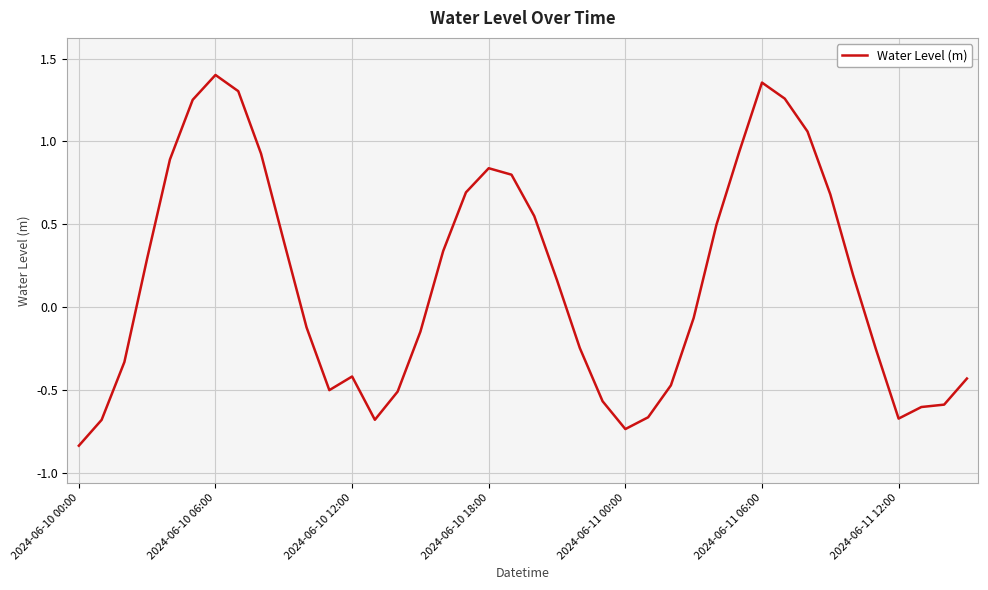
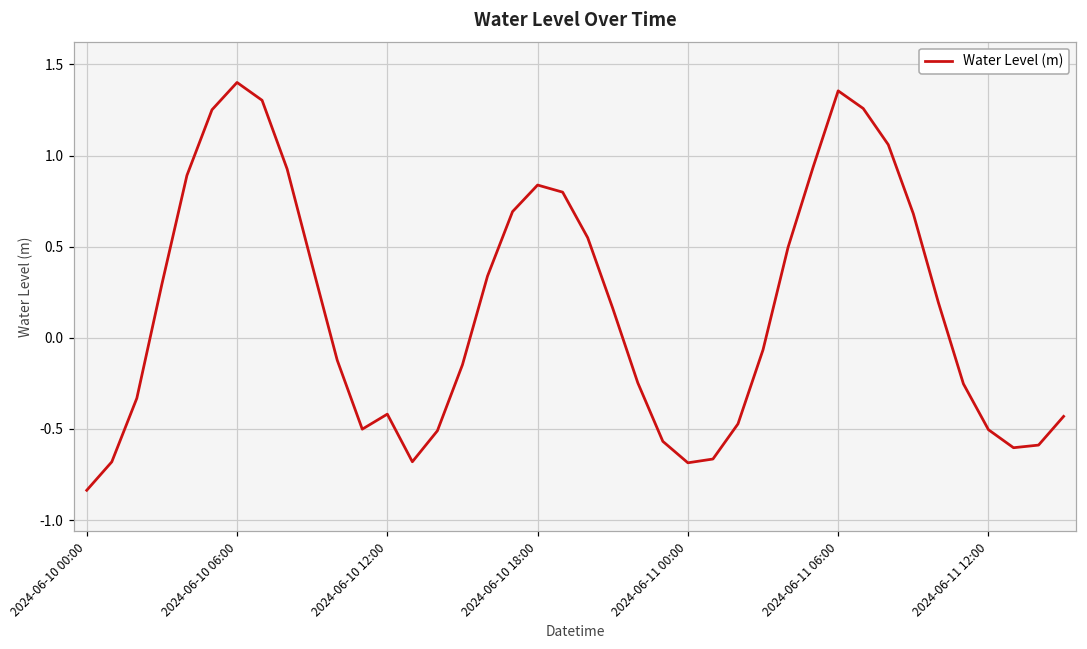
2024-06-11 00:00: -0.74 -> -0.69
2024-06-11 12:00: -0.67 -> -0.50
